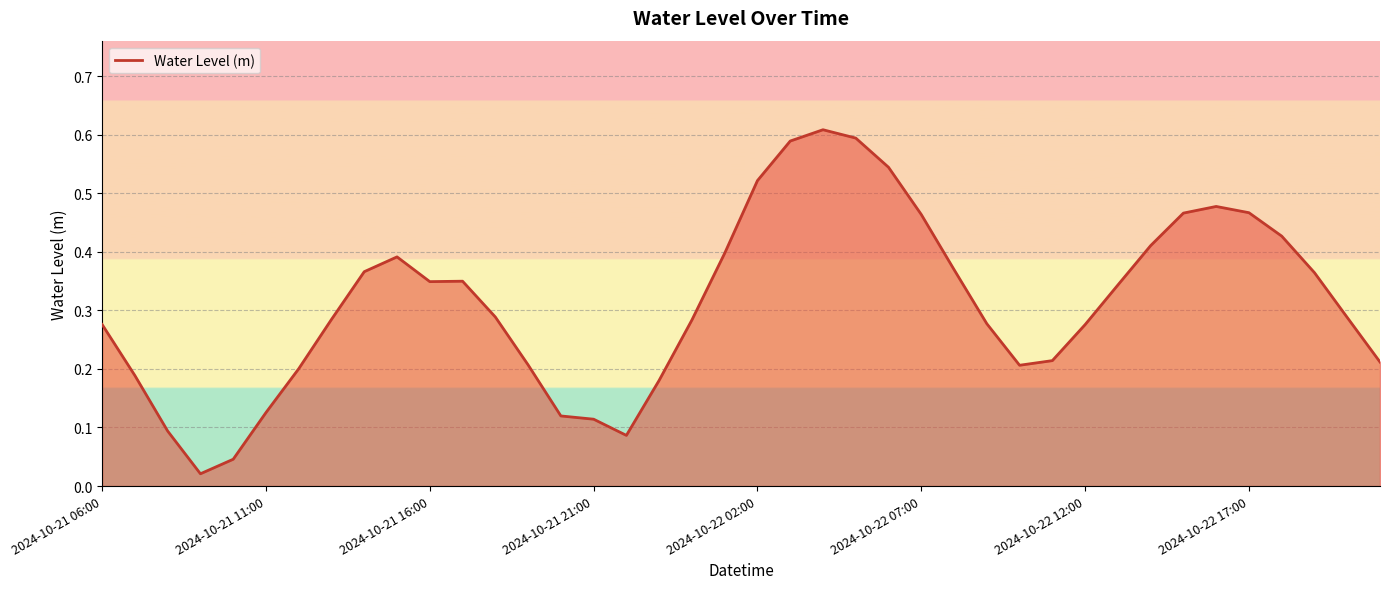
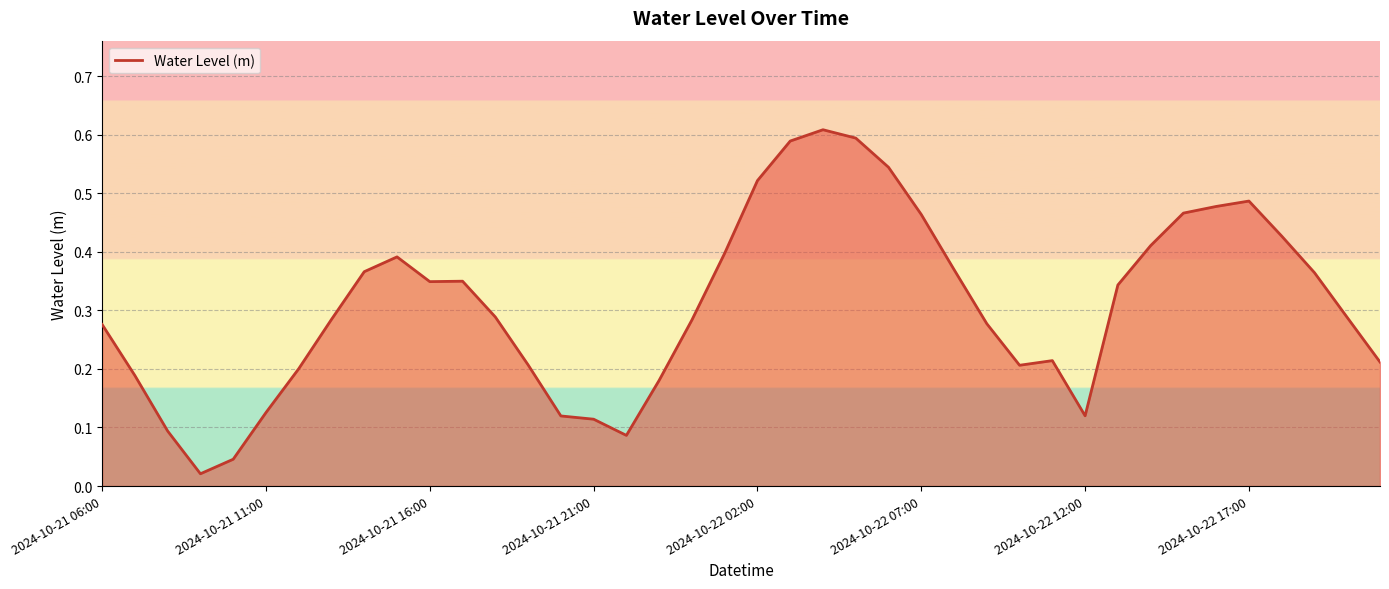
2024-10-22 12:00: 0.28 -> 0.12
2024-10-22 17:00: 0.47 -> 0.49
